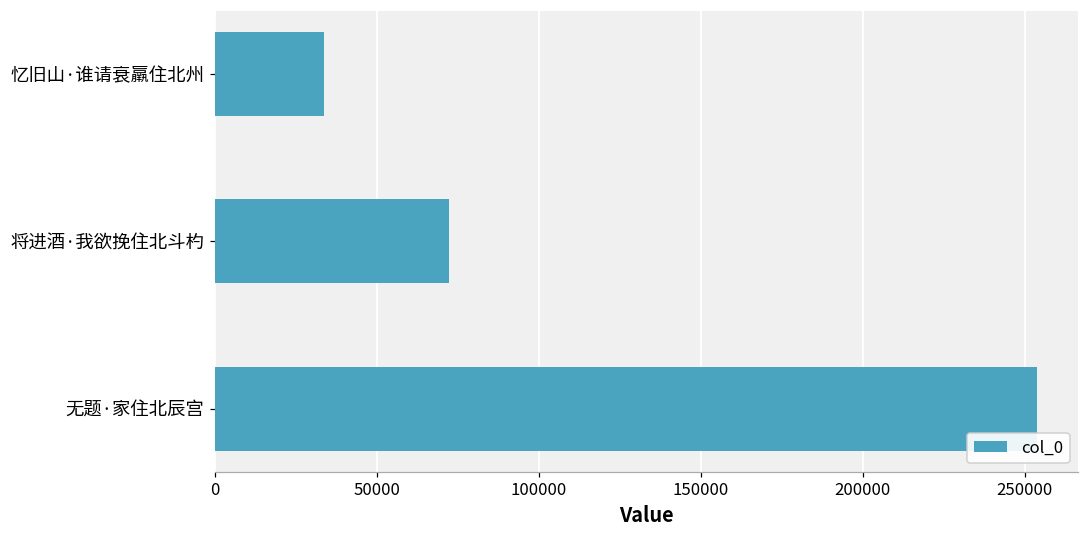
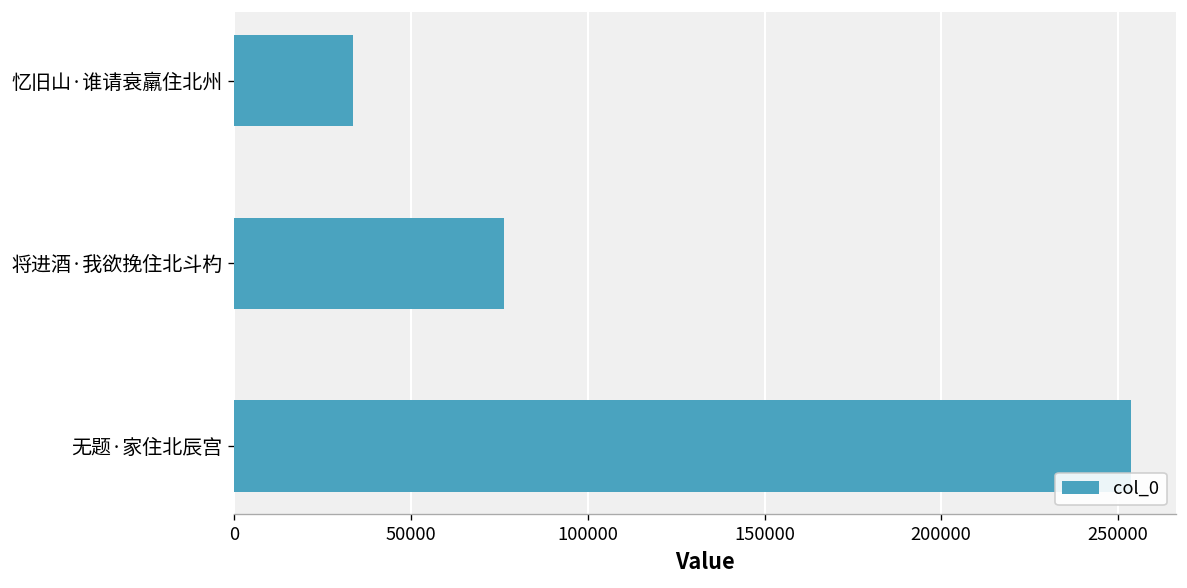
将进酒·我欲挽住北斗杓: 72000 -> 76000
